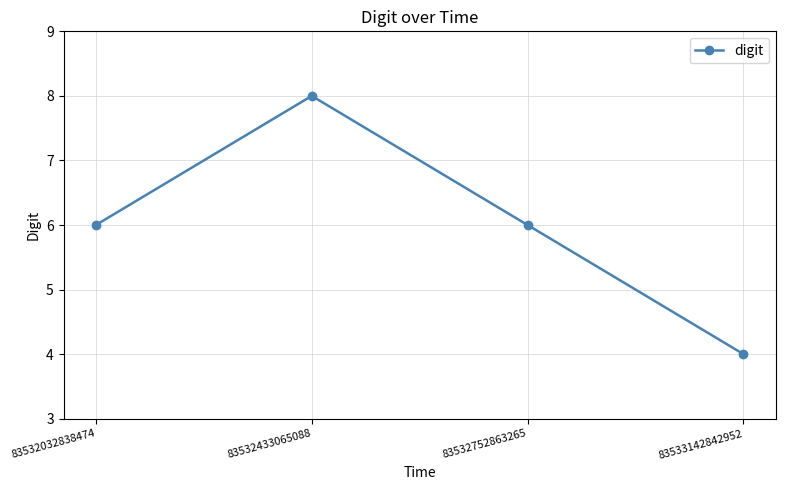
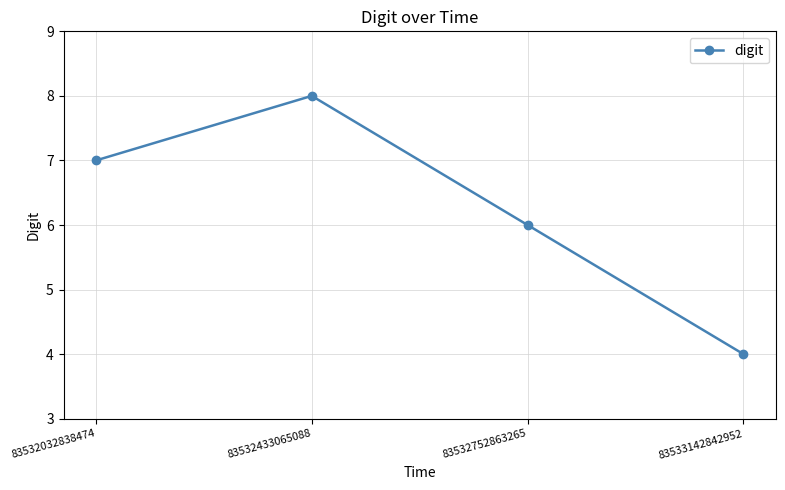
83532032838474: 6 -> 7
